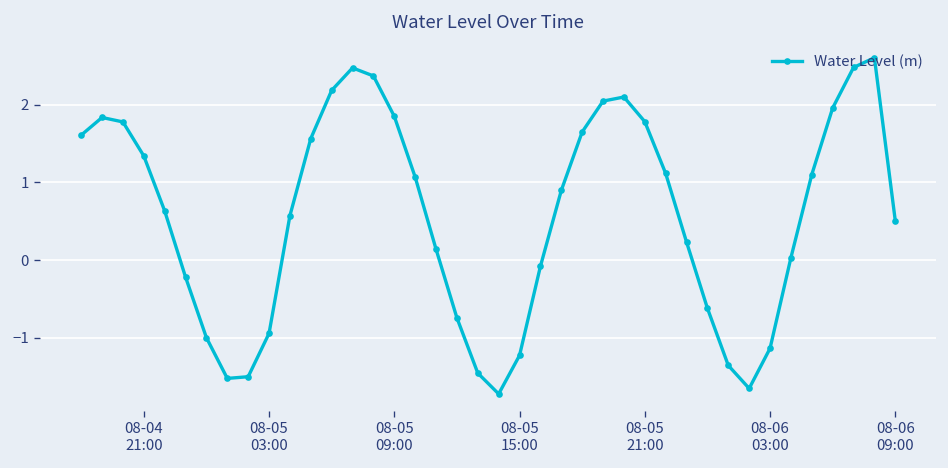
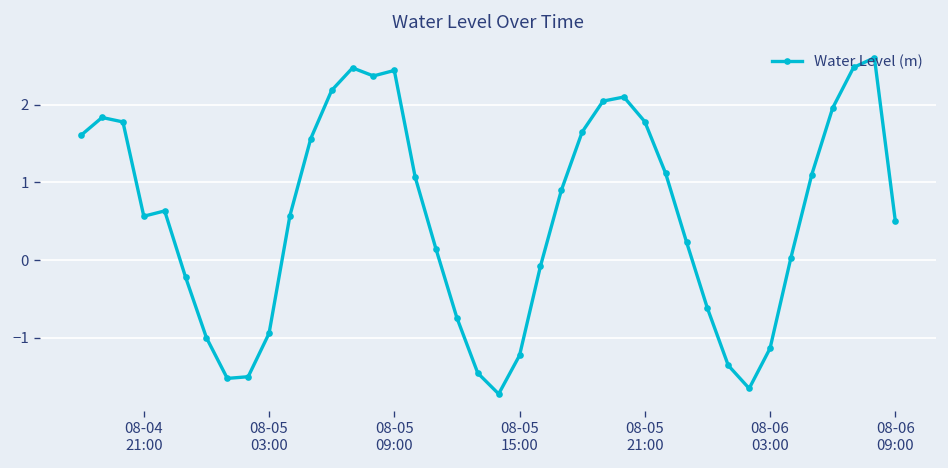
08-04 21:00: 1.3 -> 0.6
08-05 09:00: 1.9 -> 2.4
